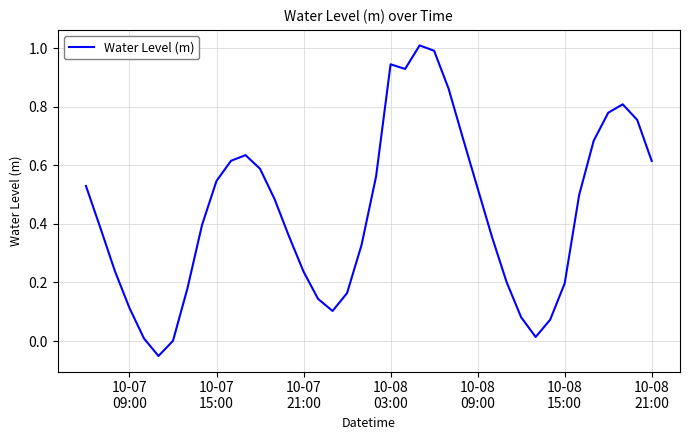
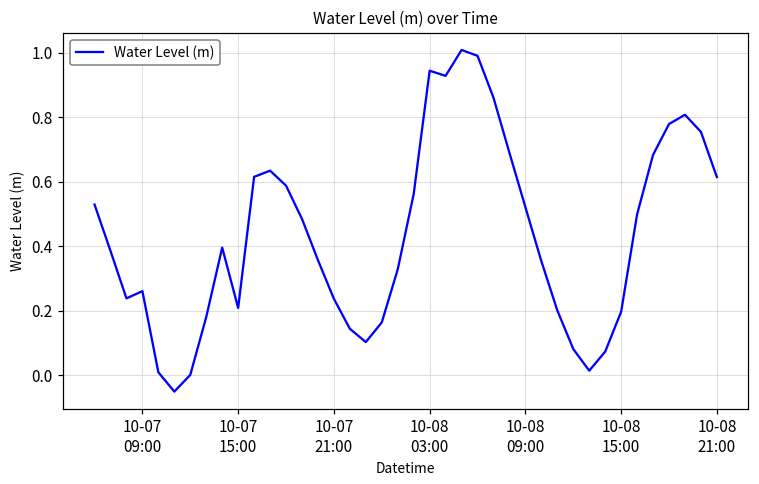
10-07 09:00: 0.11 -> 0.26
10-07 15:00: 0.55 -> 0.21
